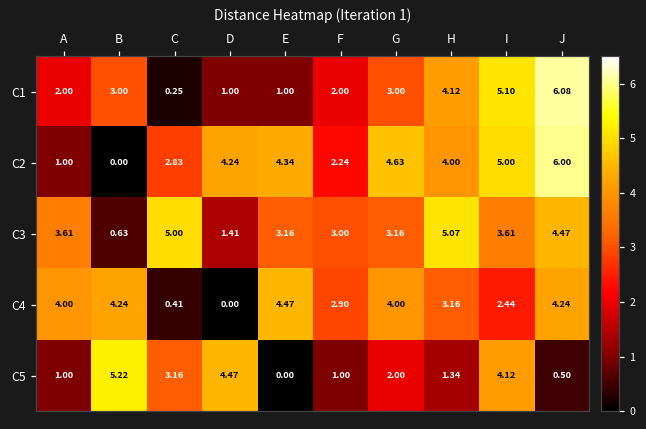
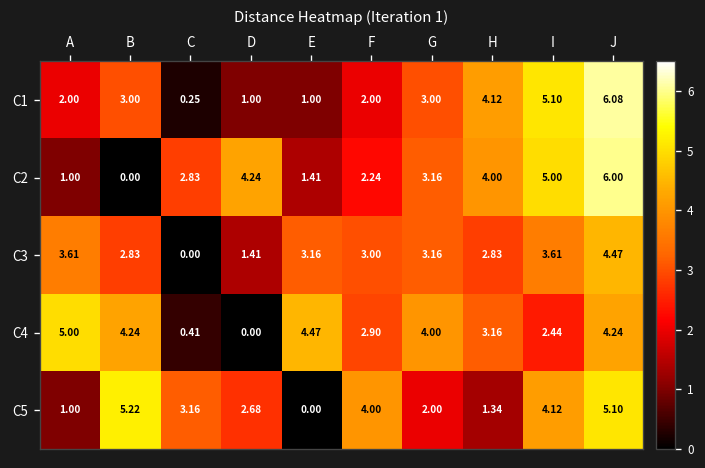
C2, E: 4.34 -> 1.41
C2, G: 4.63 -> 3.16
C3, B: 0.63 -> 2.83
C3, C: 5.00 -> 0.00
C3, H: 5.07 -> 2.83
C4, A: 4.00 -> 5.00
C5, D: 4.47 -> 2.68
C5, F: 1.00 -> 4.00
C5, J: 0.50 -> 5.10
